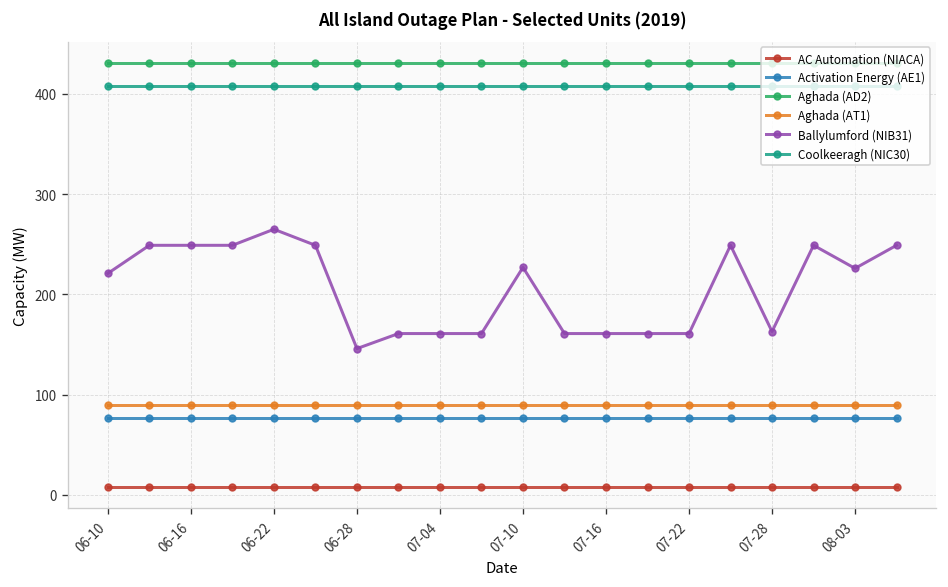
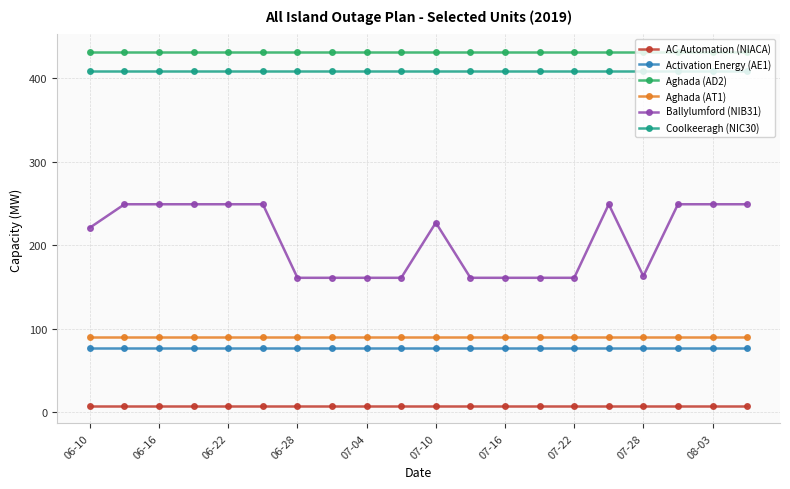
Ballylumford (NIB31), 06-22: 270 -> 250
Ballylumford (NIB31), 06-28: 150 -> 160
Ballylumford (NIB31), 08-03: 230 -> 250
